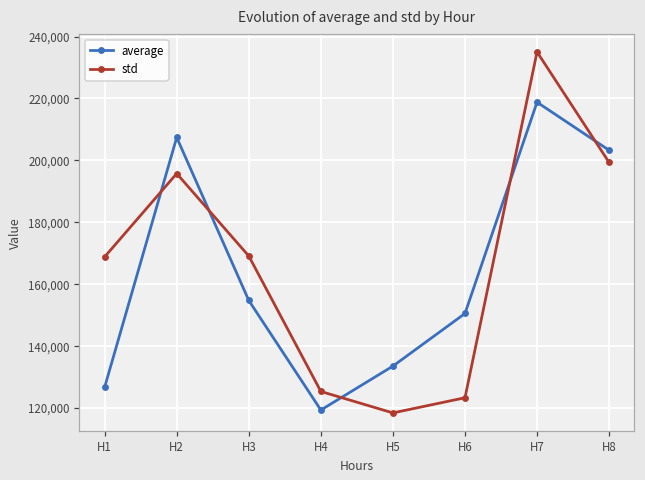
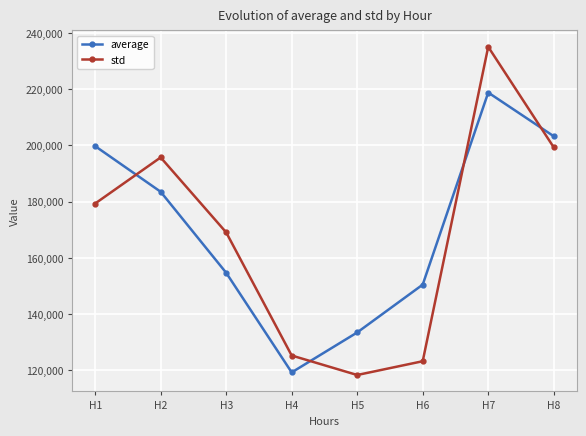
average, H1: 127,000 -> 200,000
std, H1: 169,000 -> 179,000
average, H2: 207,000 -> 183,000
